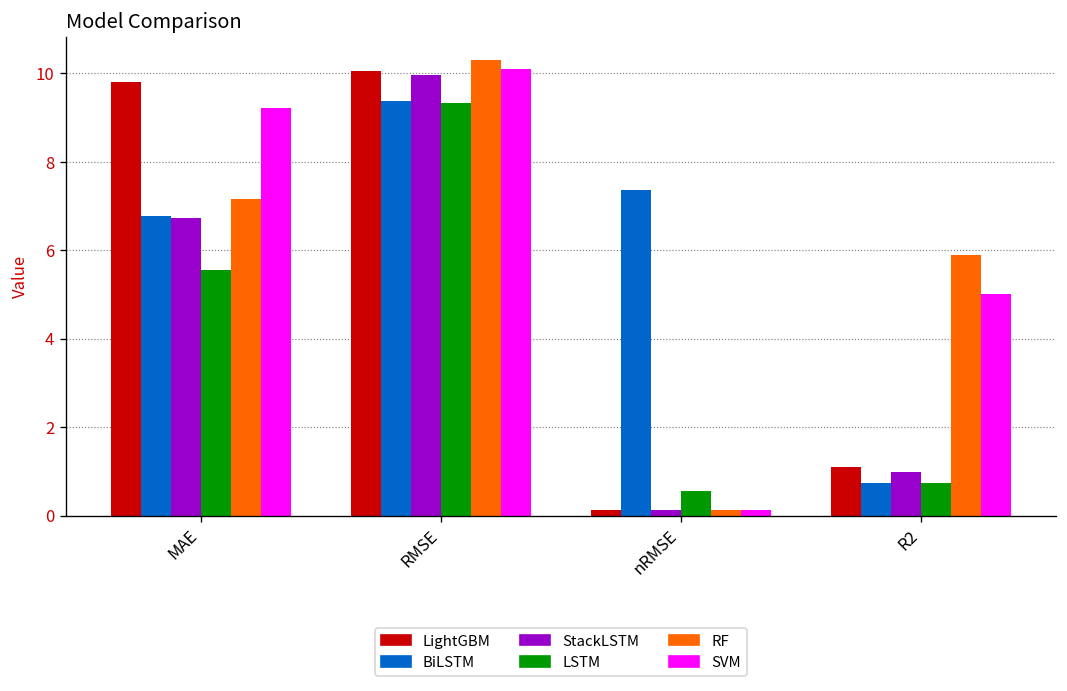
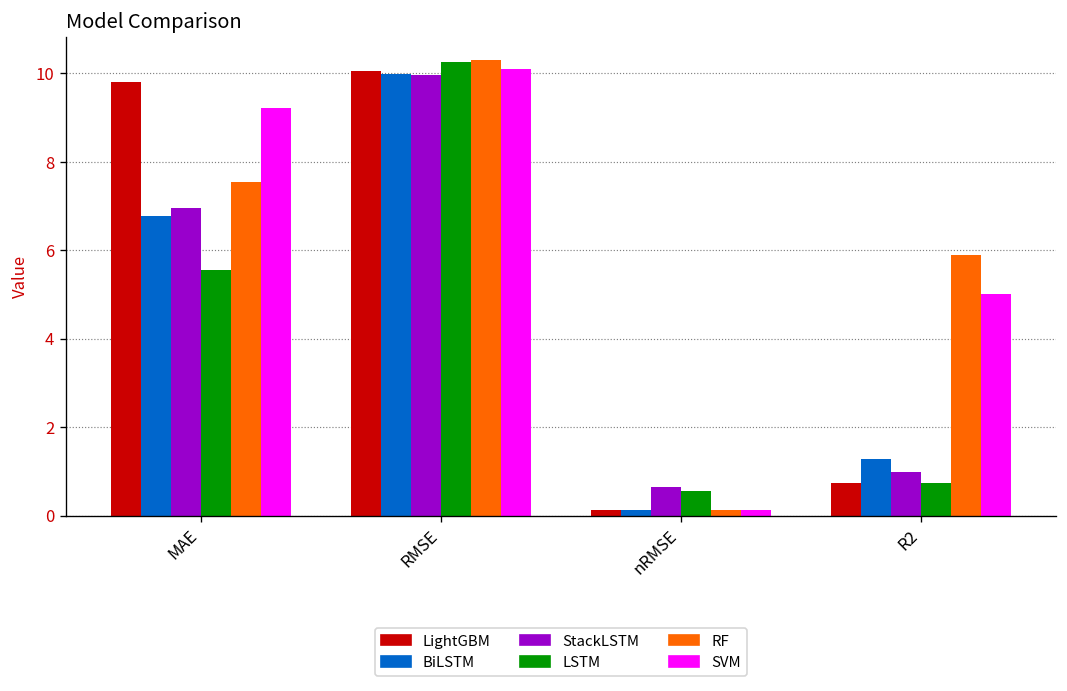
StackLSTM, MAE: 6.7 -> 6.9
RF, MAE: 7.2 -> 7.5
BiLSTM, RMSE: 9.4 -> 10.0
LSTM, RMSE: 9.3 -> 10.3
BiLSTM, nRMSE: 7.4 -> 0.1
StackLSTM, nRMSE: 0.1 -> 0.7
LightGBM, R2: 1.1 -> 0.7
BiLSTM, R2: 0.7 -> 1.3
